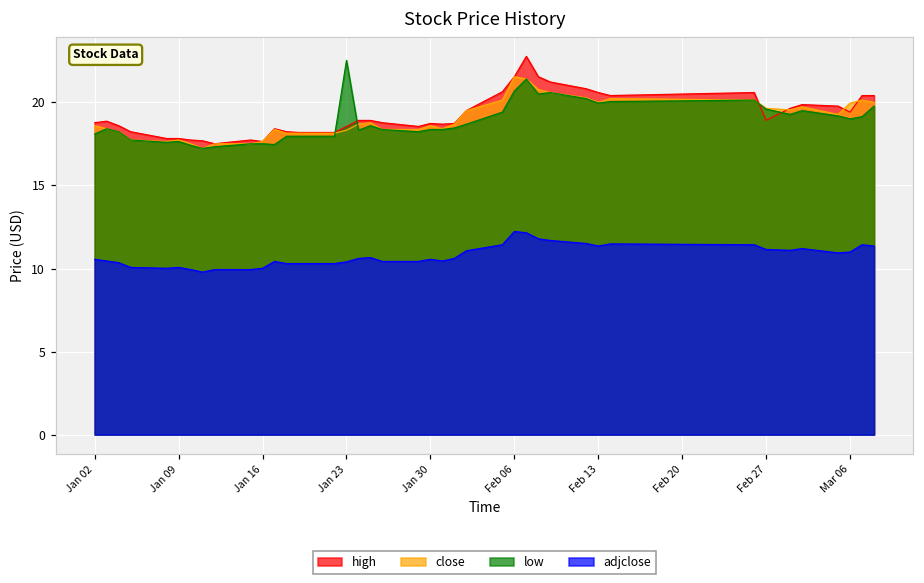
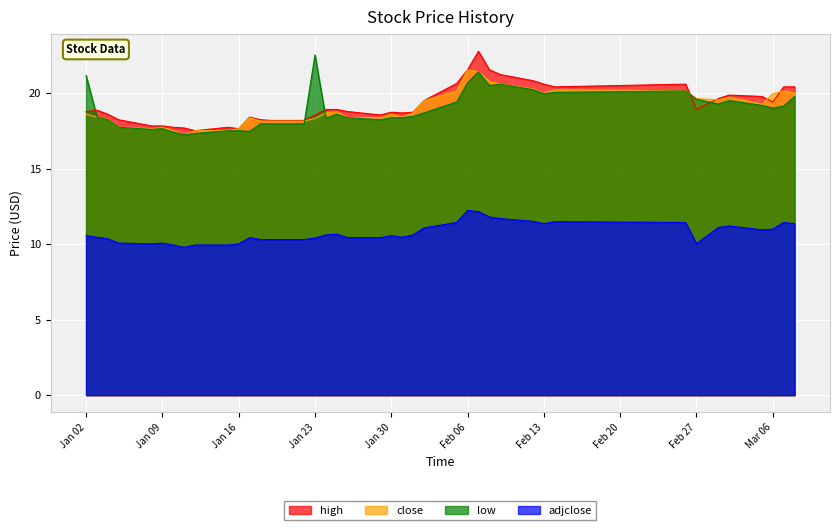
low, Jan 02: 18.1 -> 21.2
adjclose, Feb 27: 11.1 -> 10.0
